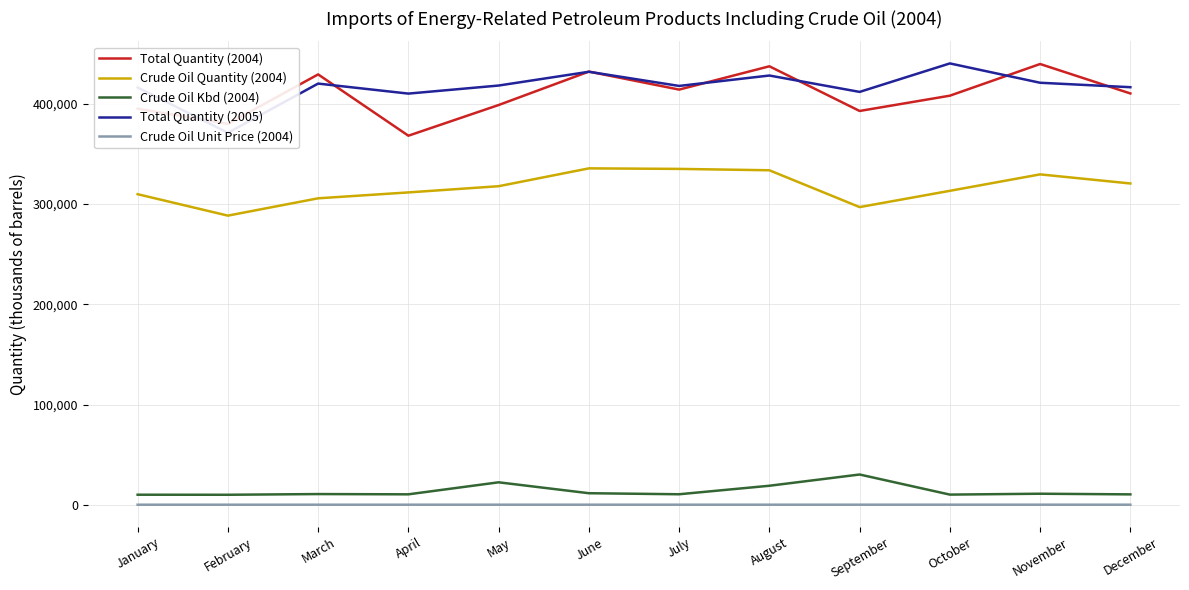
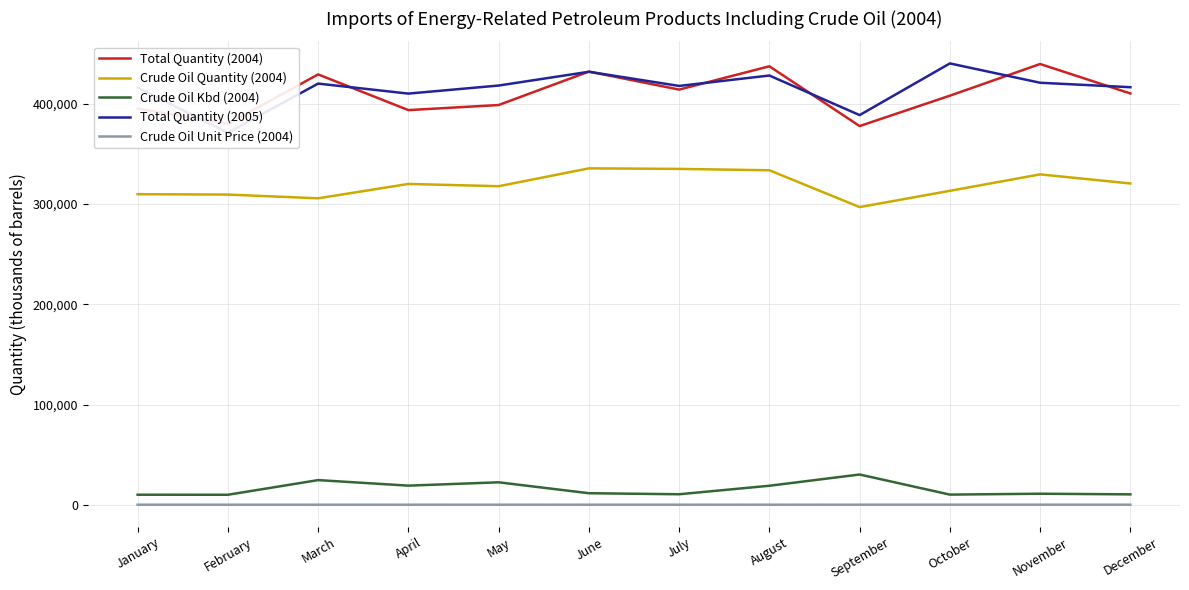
Crude Oil Quantity (2004), February: 288,000 -> 310,000
Crude Oil Kbd (2004), March: 11,000 -> 25,000
Total Quantity (2004), April: 368,000 -> 394,000
Crude Oil Quantity (2004), April: 312,000 -> 320,000
Crude Oil Kbd (2004), April: 10,000 -> 19,000
Total Quantity (2004), September: 393,000 -> 378,000
Total Quantity (2005), September: 412,000 -> 389,000
